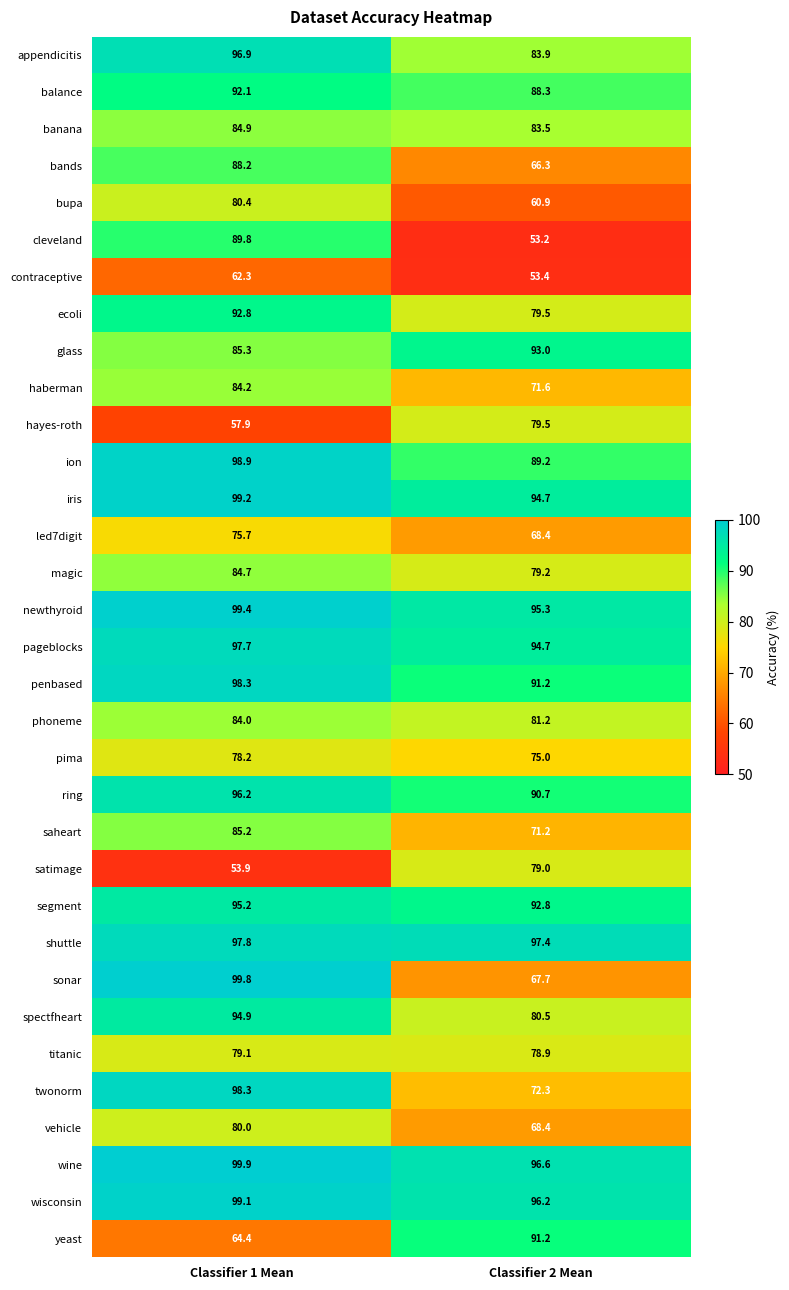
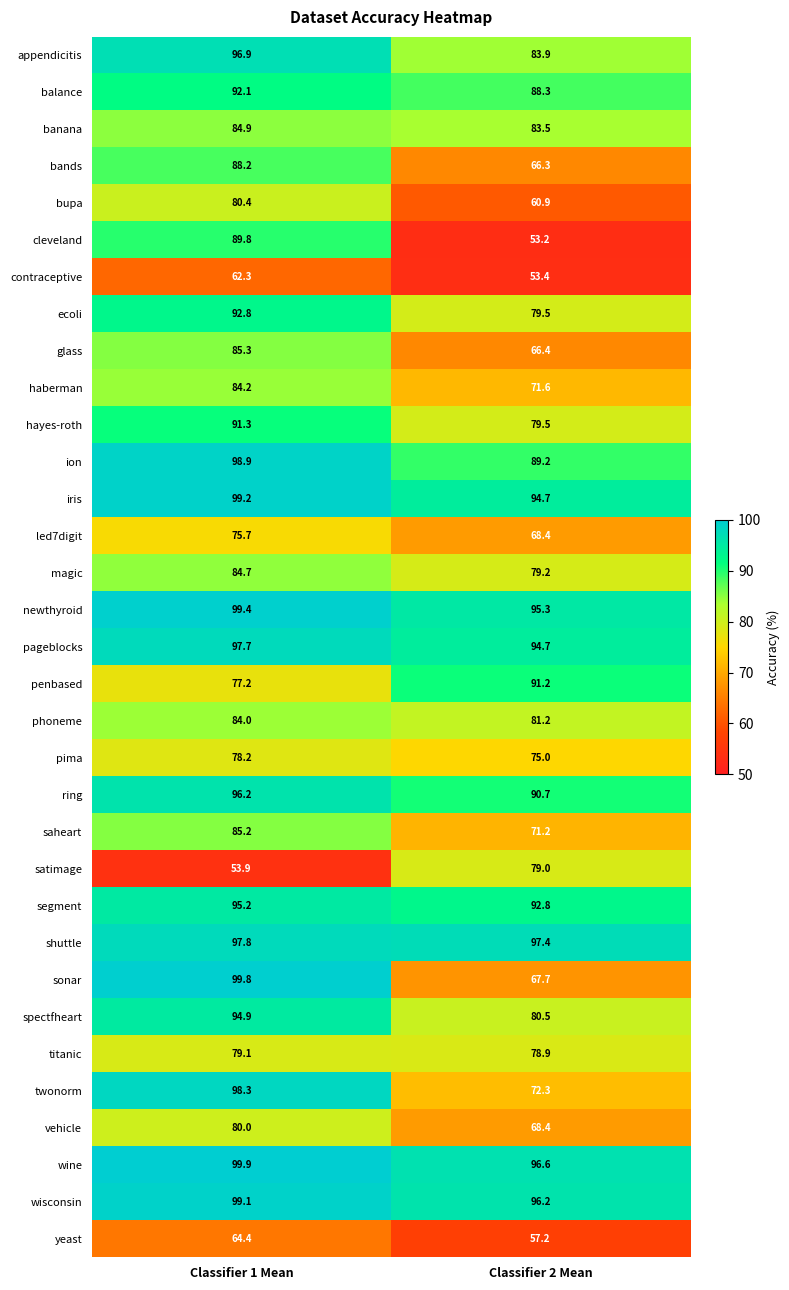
glass, Classifier 2 Mean: 93.0 -> 66.4
hayes-roth, Classifier 1 Mean: 57.9 -> 91.3
penbased, Classifier 1 Mean: 98.3 -> 77.2
yeast, Classifier 2 Mean: 91.2 -> 57.2
